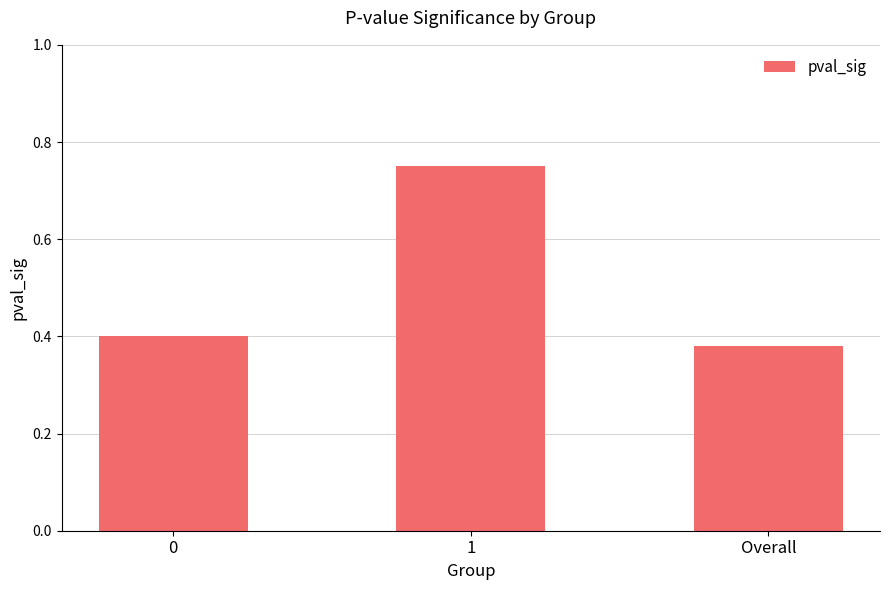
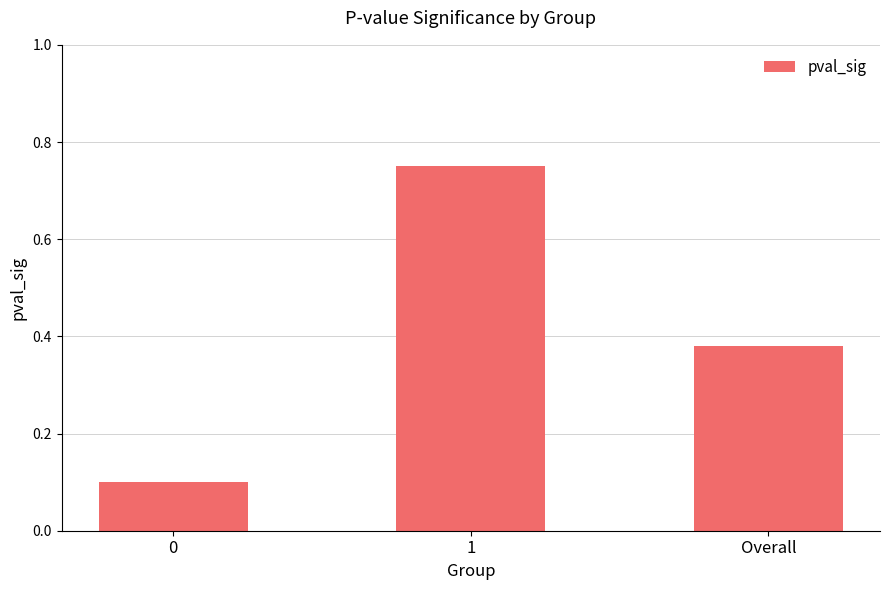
0: 0.4 -> 0.1
